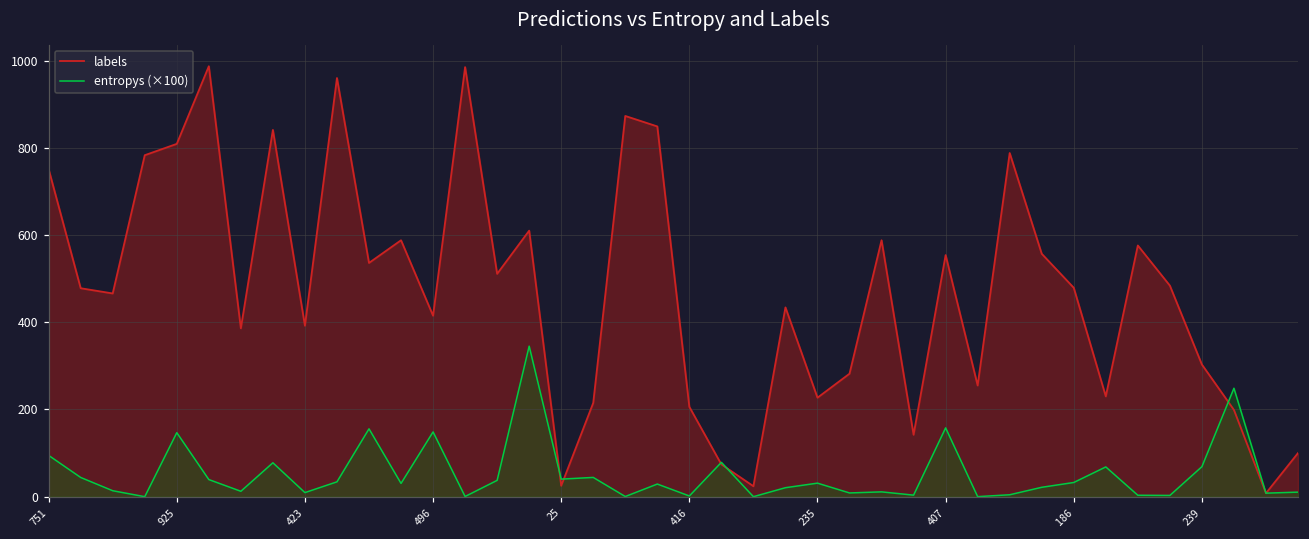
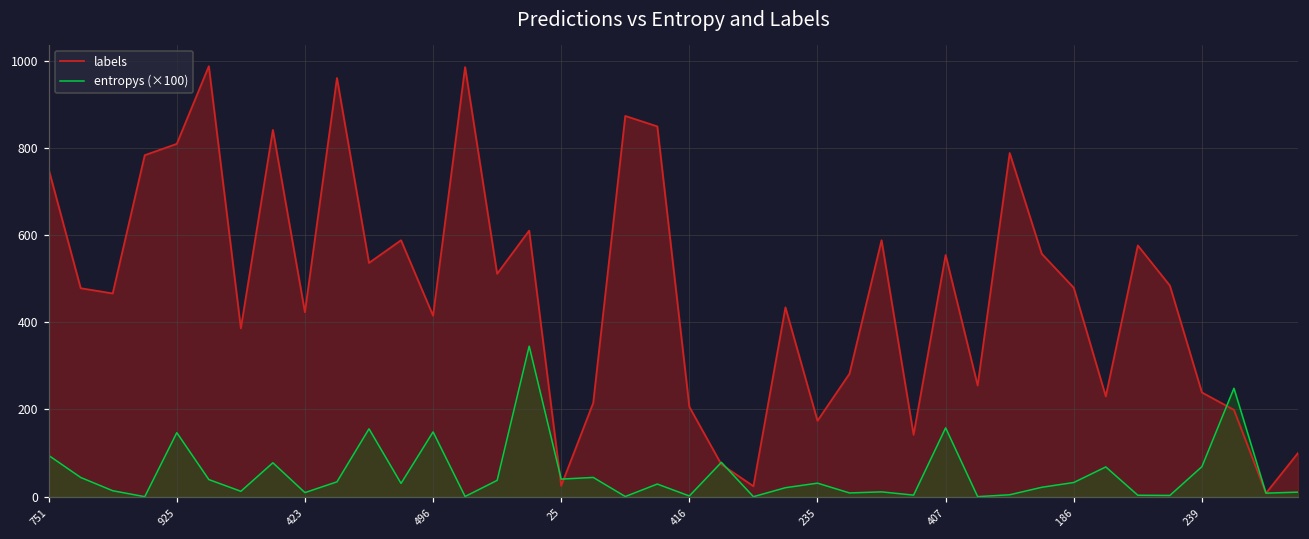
labels, 423: 390 -> 420
labels, 235: 230 -> 170
labels, 239: 300 -> 240
